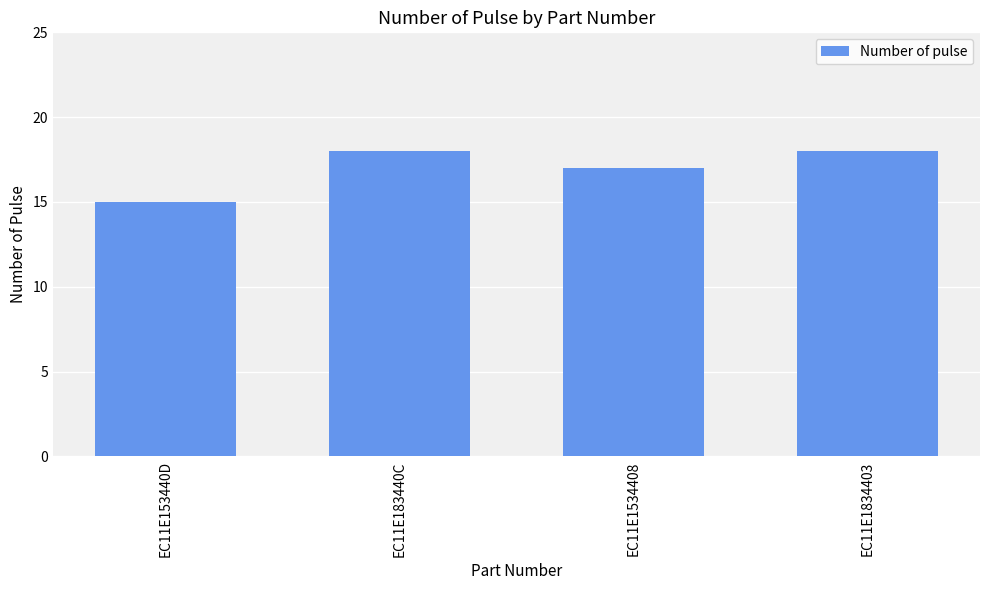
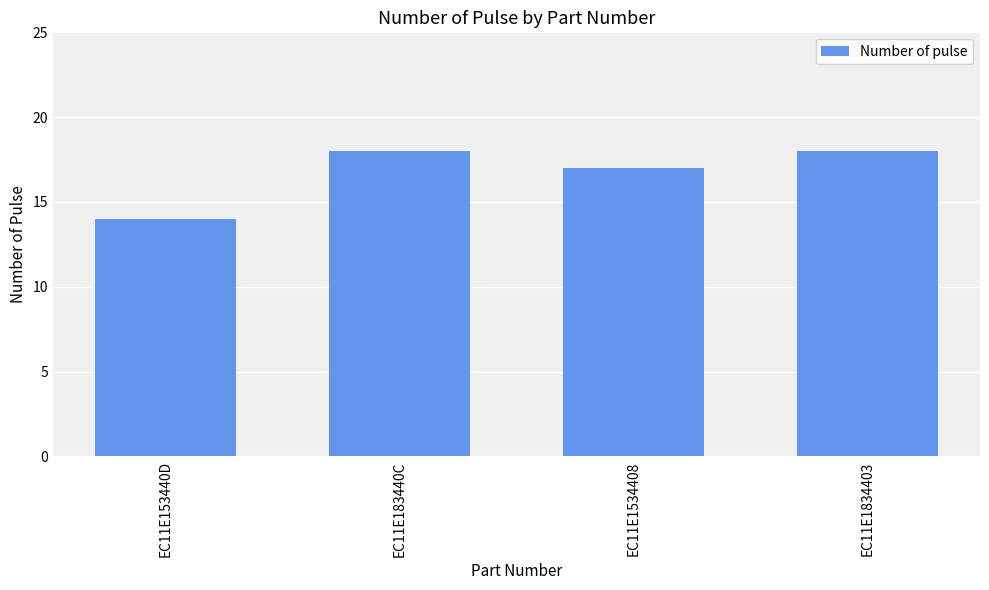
EC11E153440D: 15 -> 14
